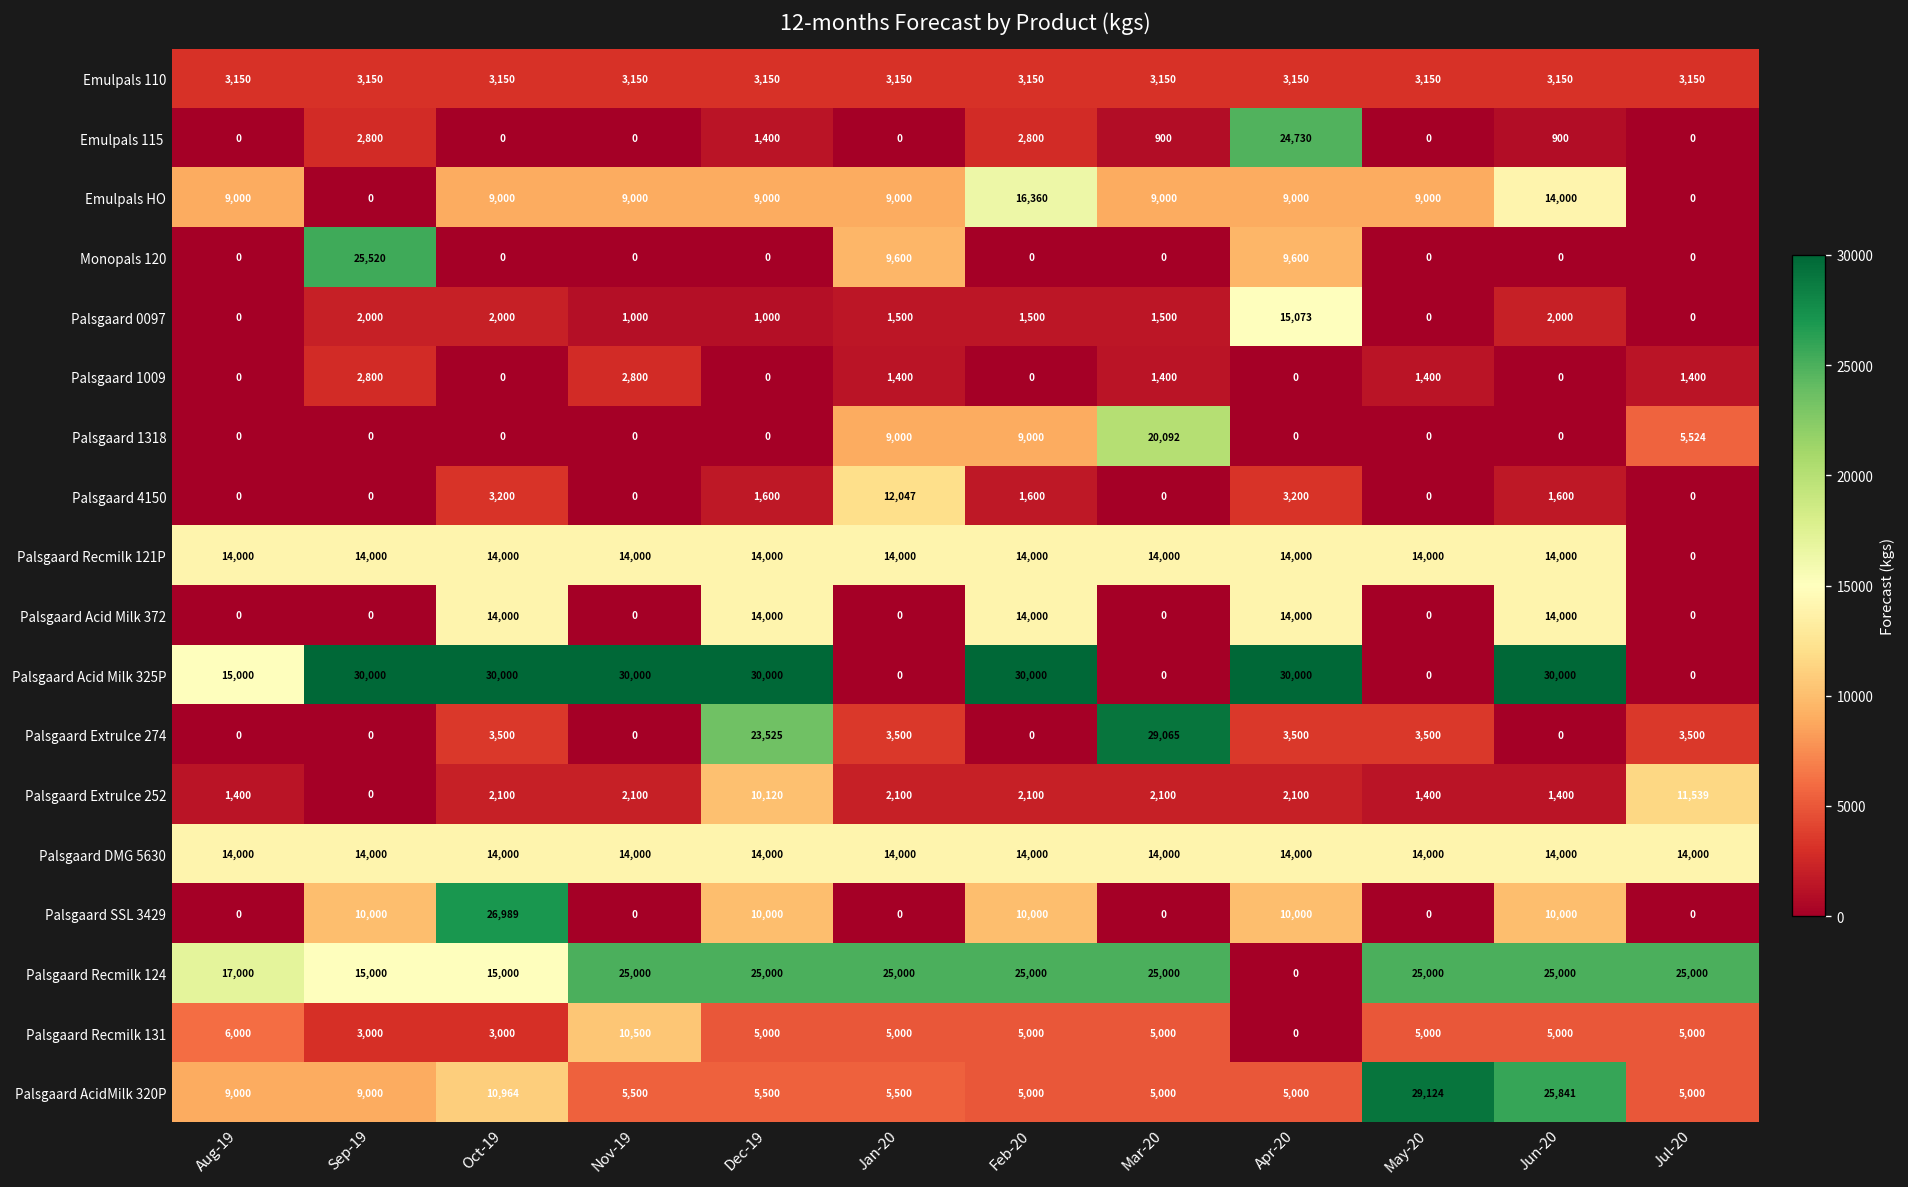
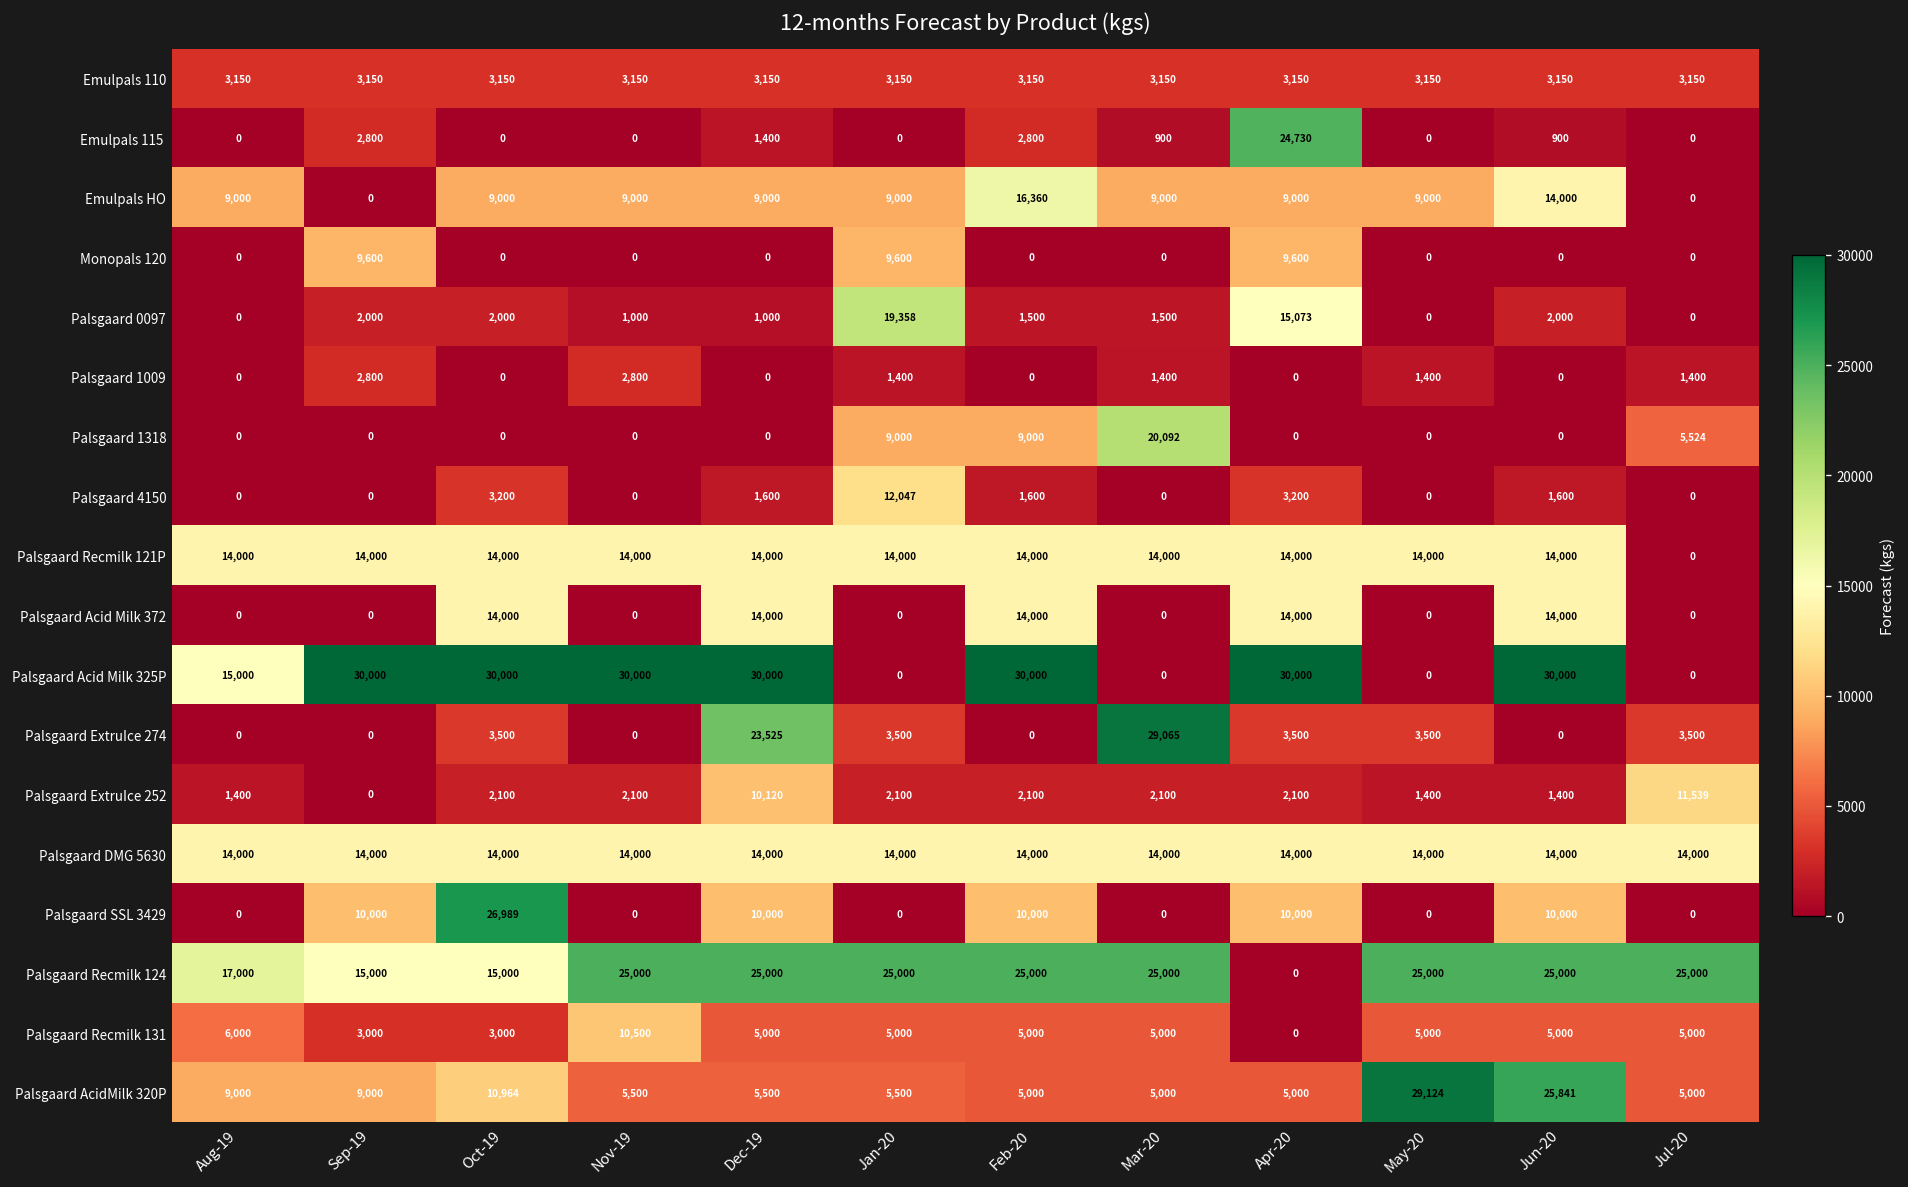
Monopals 120, Sep-19: 25,520 -> 9,600
Palsgaard 0097, Jan-20: 1,500 -> 19,358
